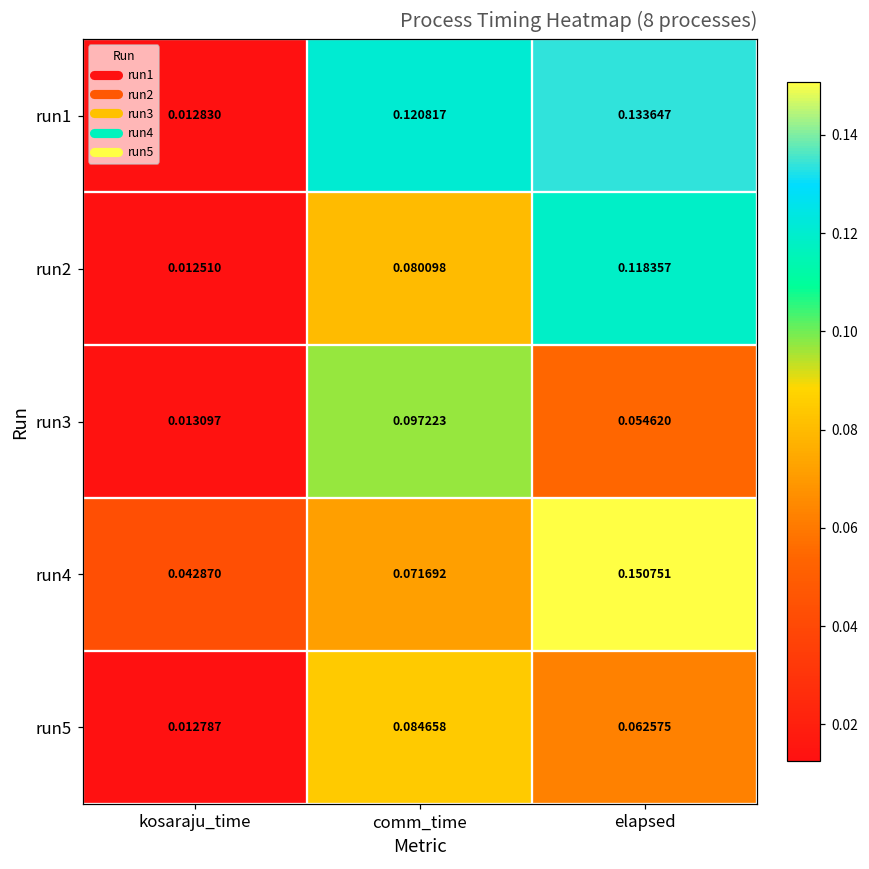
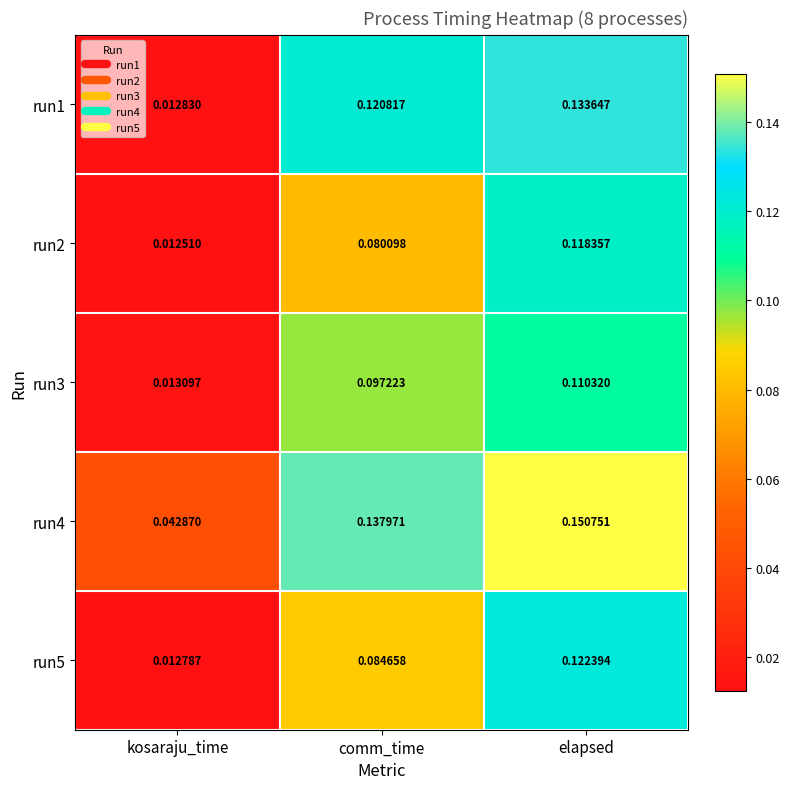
run3, elapsed: 0.054620 -> 0.110320
run4, comm_time: 0.071692 -> 0.137971
run5, elapsed: 0.062575 -> 0.122394
